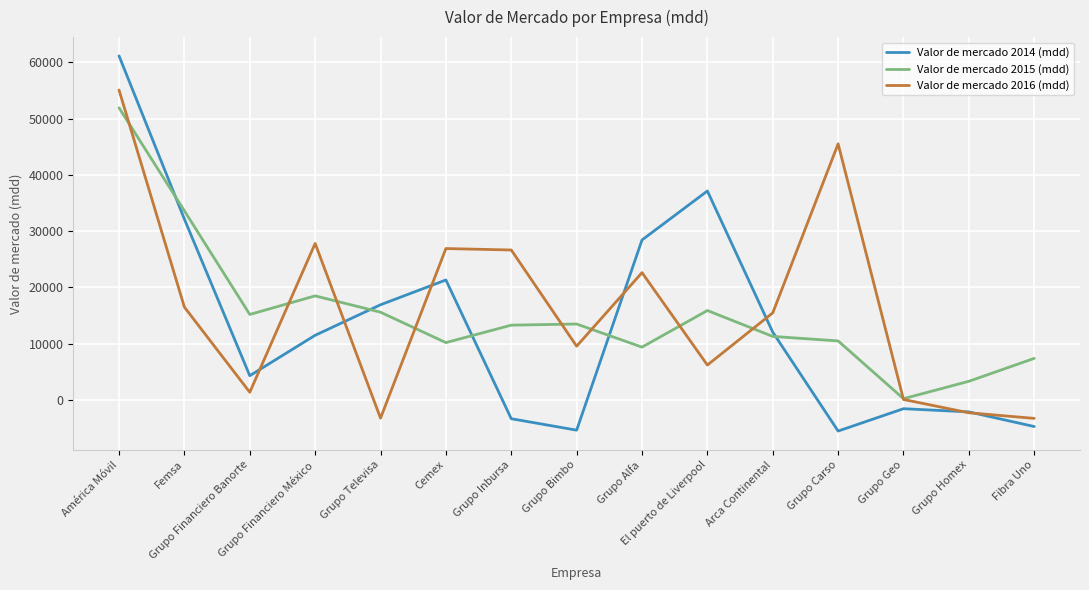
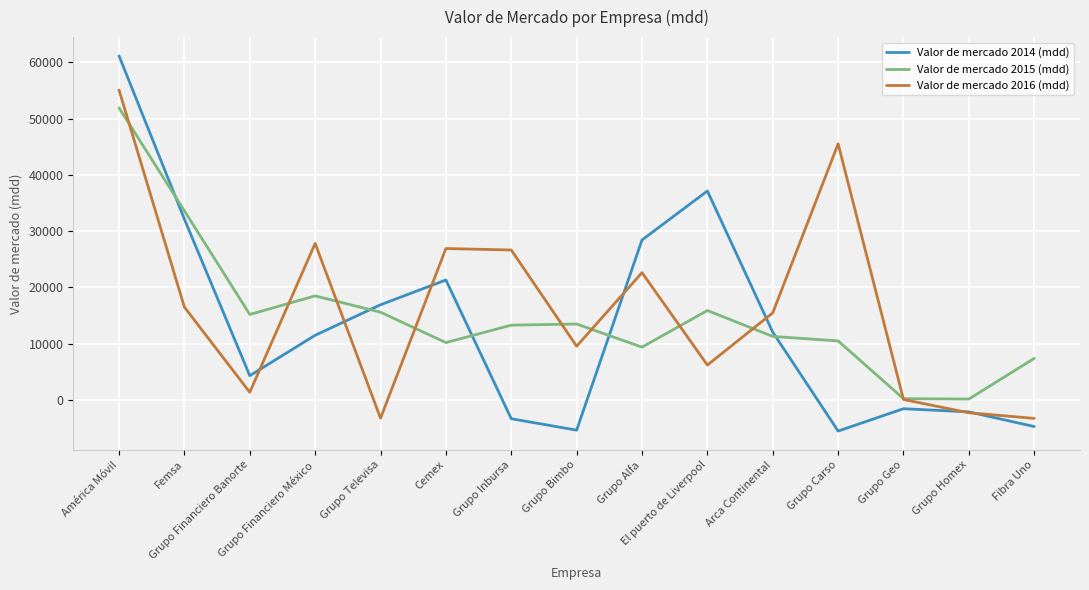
Valor de mercado 2015 (mdd), Grupo Homex: 3000 -> 0
